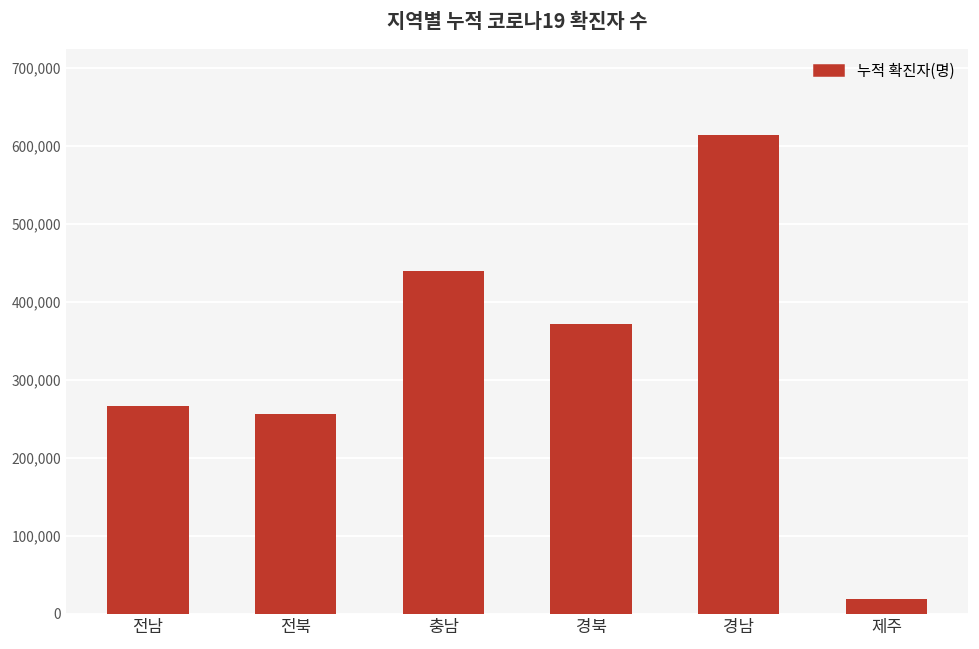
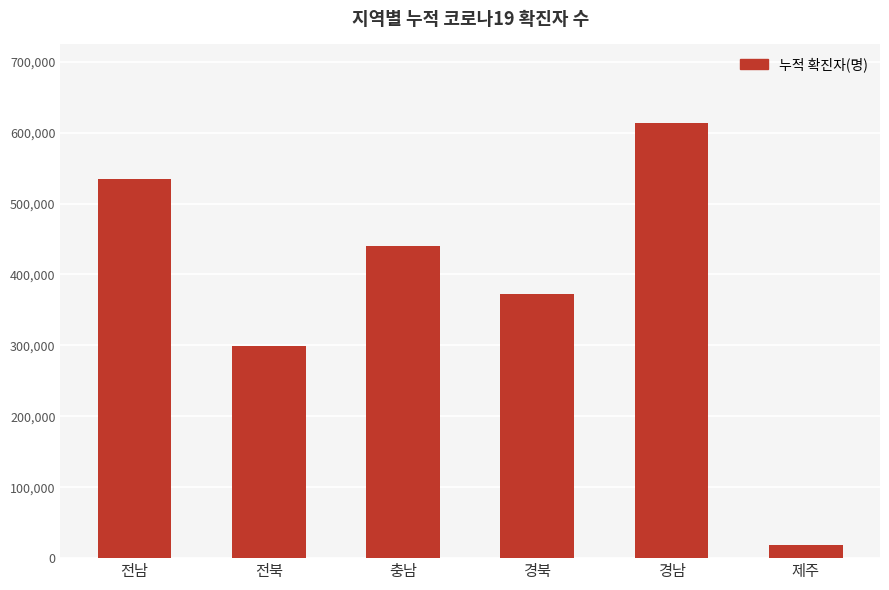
전남: 270,000 -> 540,000
전북: 260,000 -> 300,000
